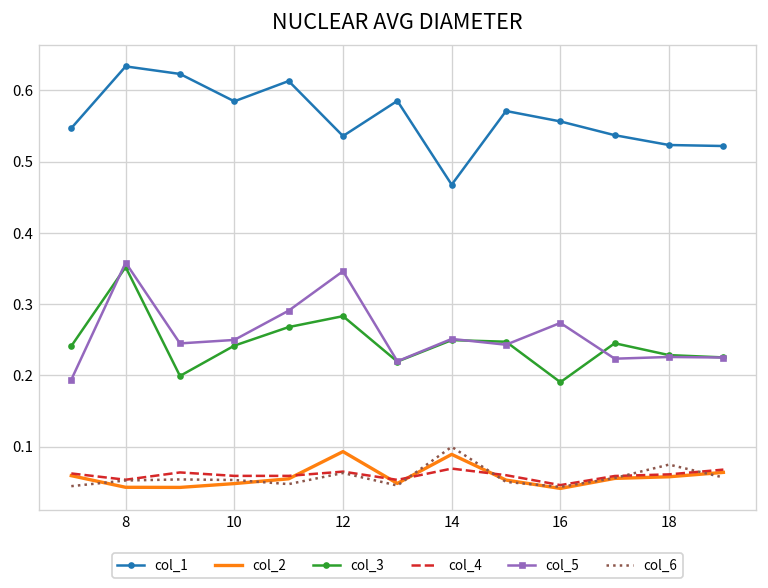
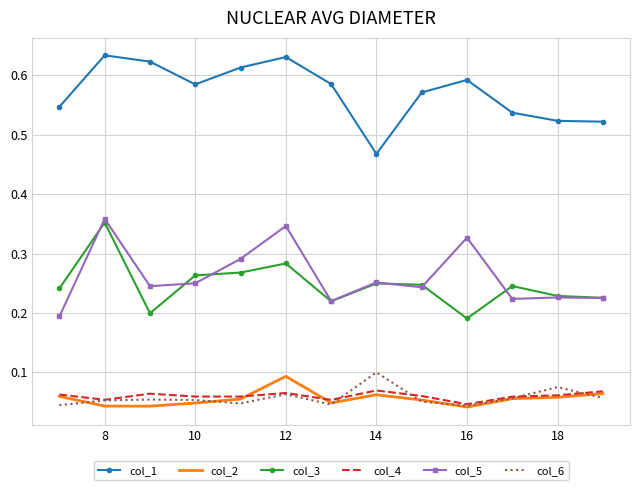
col_3, 10: 0.24 -> 0.26
col_1, 12: 0.54 -> 0.63
col_2, 14: 0.09 -> 0.06
col_1, 16: 0.56 -> 0.59
col_5, 16: 0.27 -> 0.33
